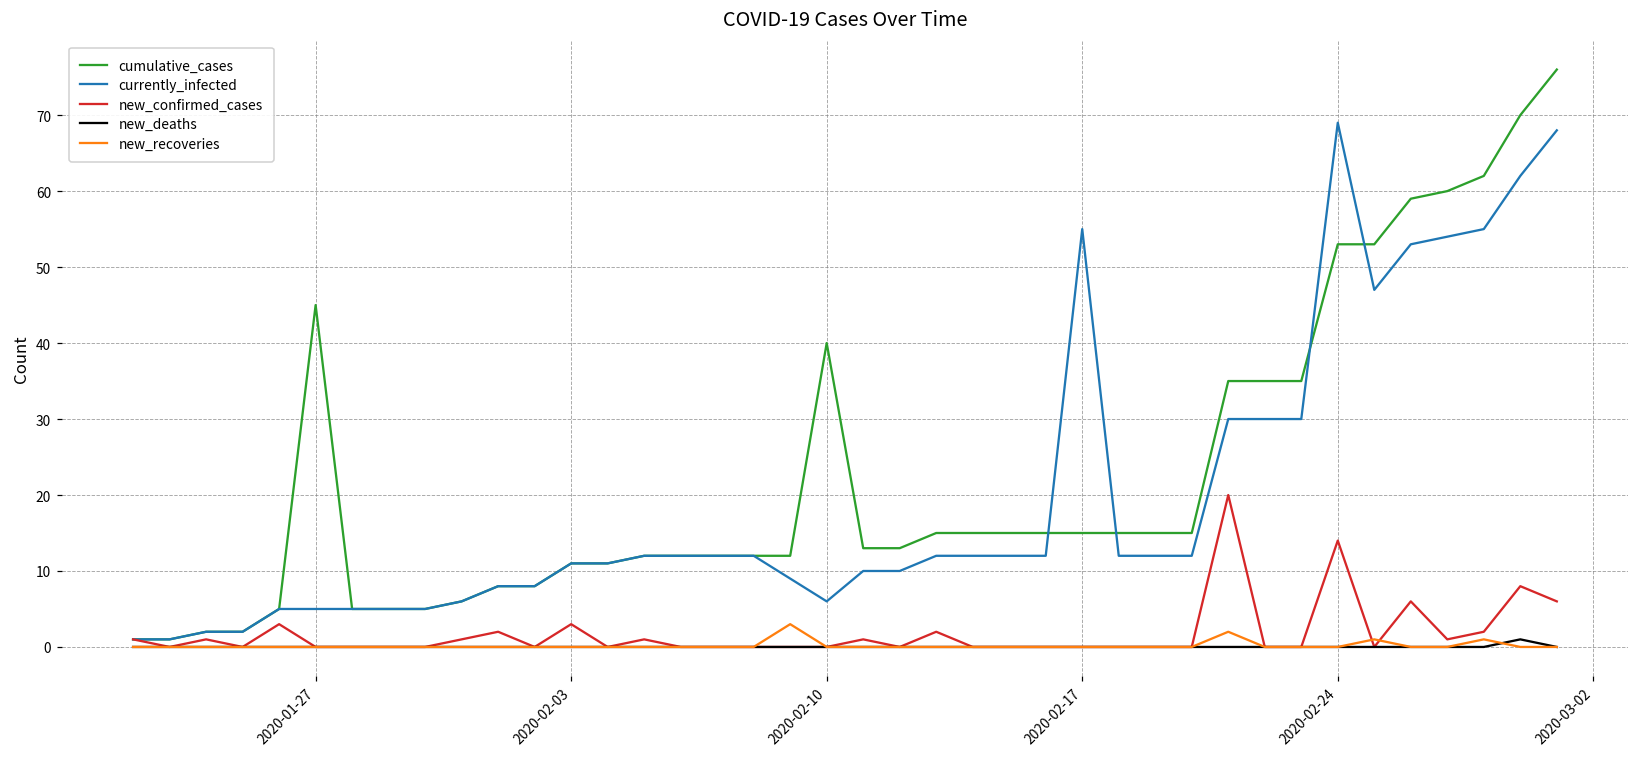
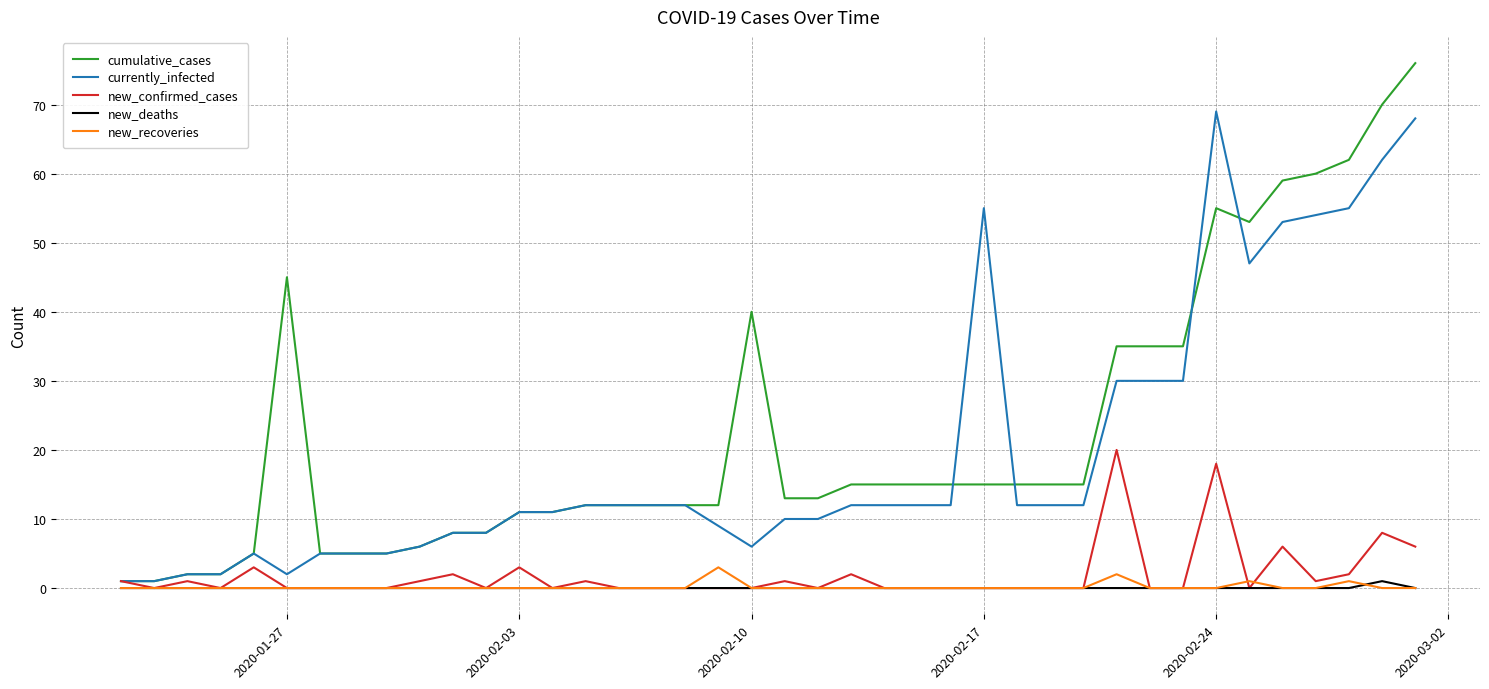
currently_infected, 2020-01-27: 5 -> 2
cumulative_cases, 2020-02-24: 53 -> 55
new_confirmed_cases, 2020-02-24: 14 -> 18
